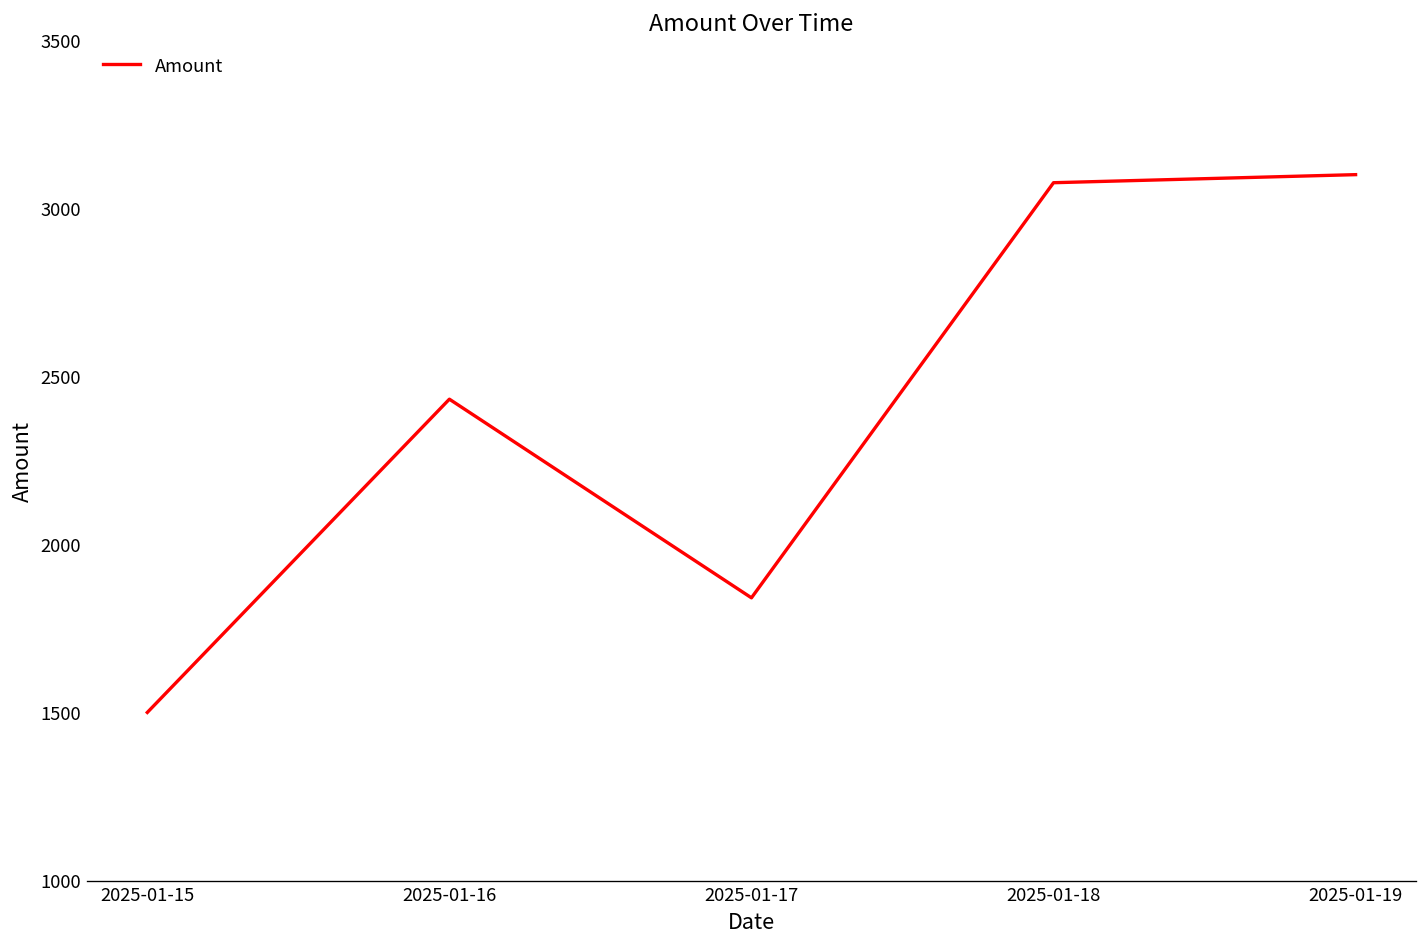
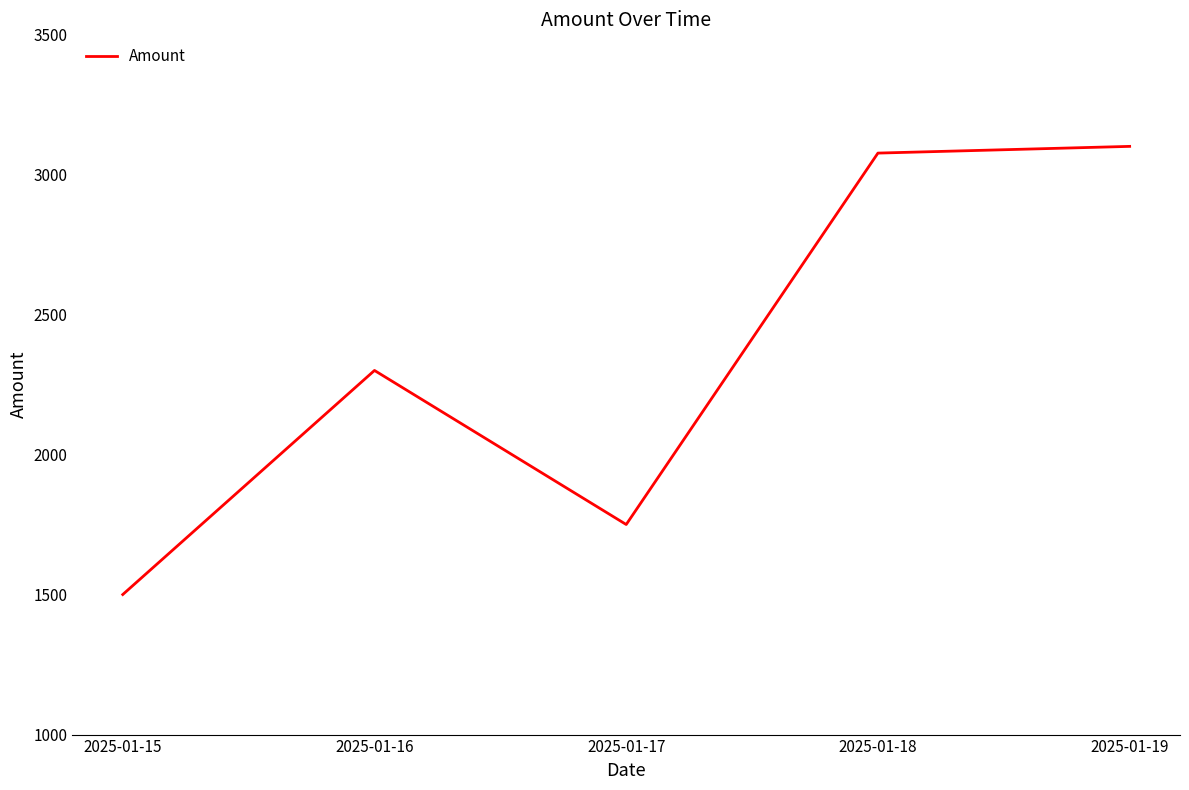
2025-01-16: 2430 -> 2300
2025-01-17: 1840 -> 1750
